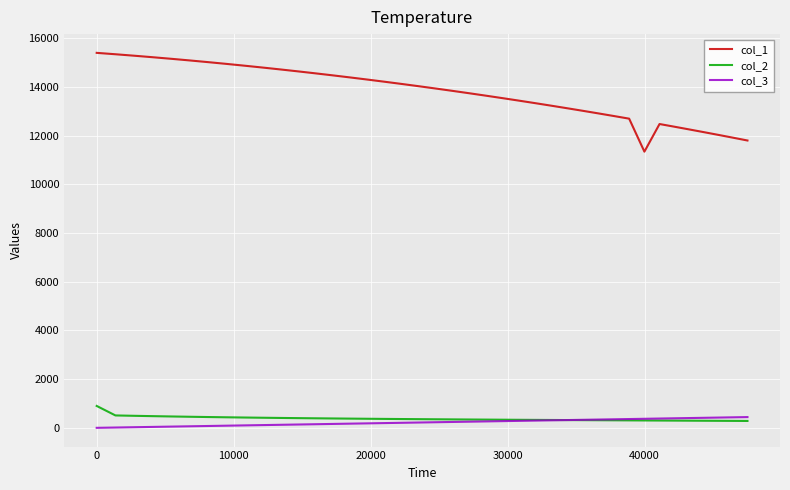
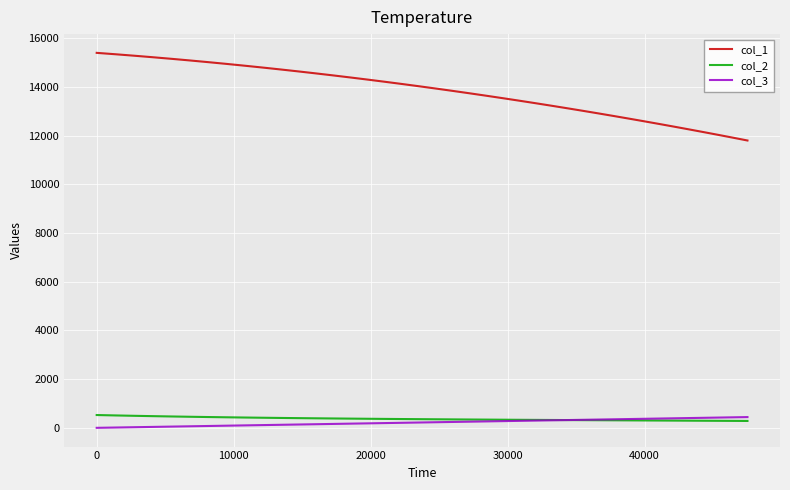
col_2, 0: 900 -> 500
col_1, 40000: 11300 -> 12600
